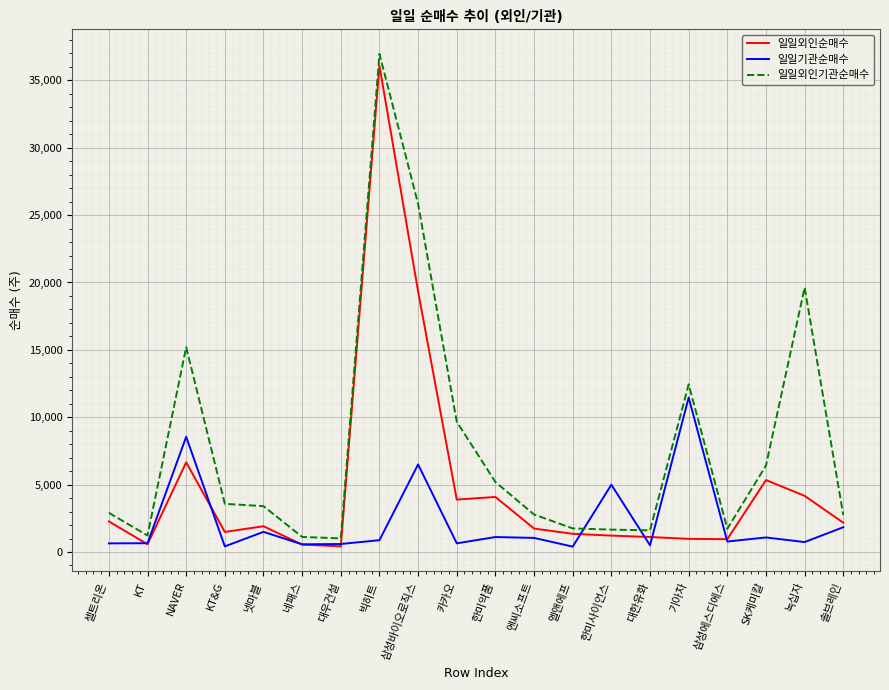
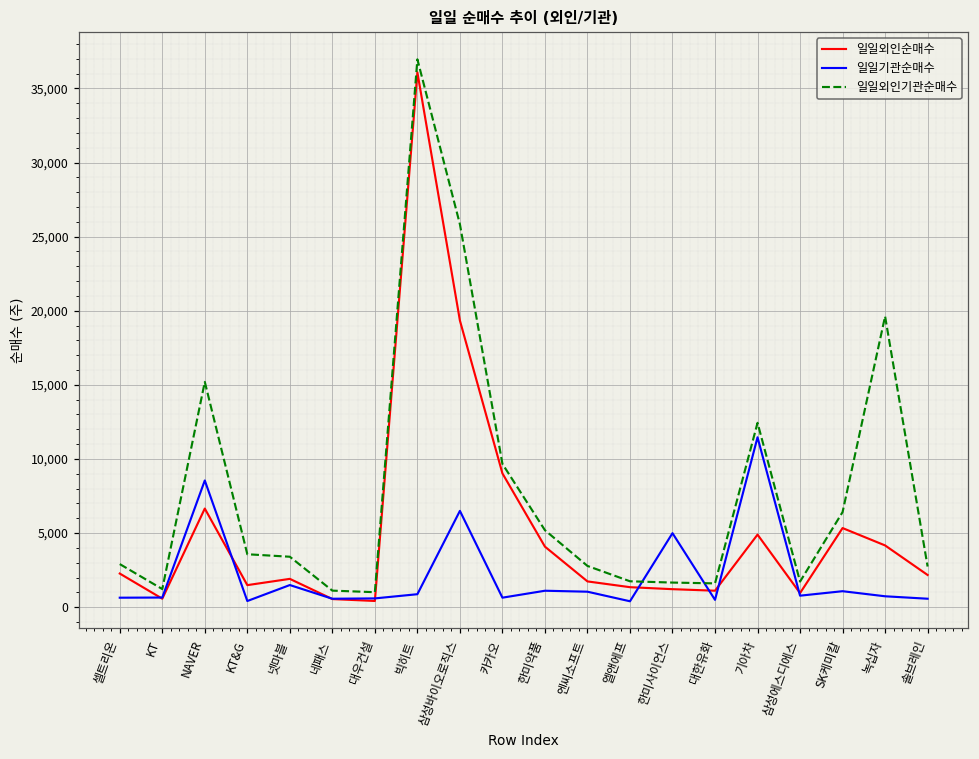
일일외인순매수, 카카오: 3,900 -> 9,000
일일외인순매수, 기아차: 1,000 -> 4,900
일일기관순매수, 솔브레인: 1,800 -> 600
